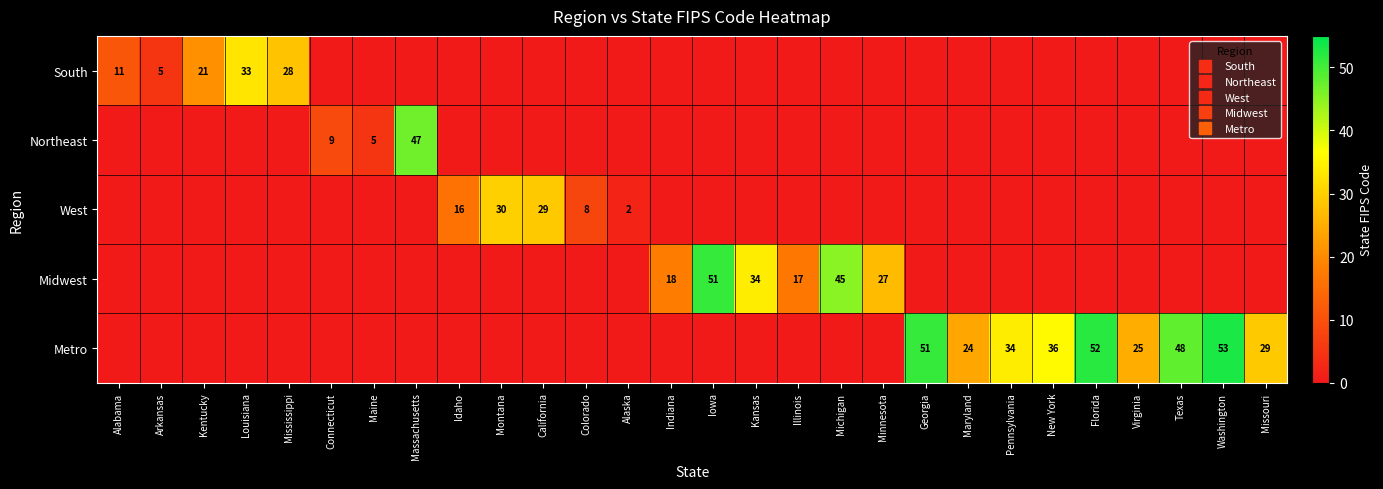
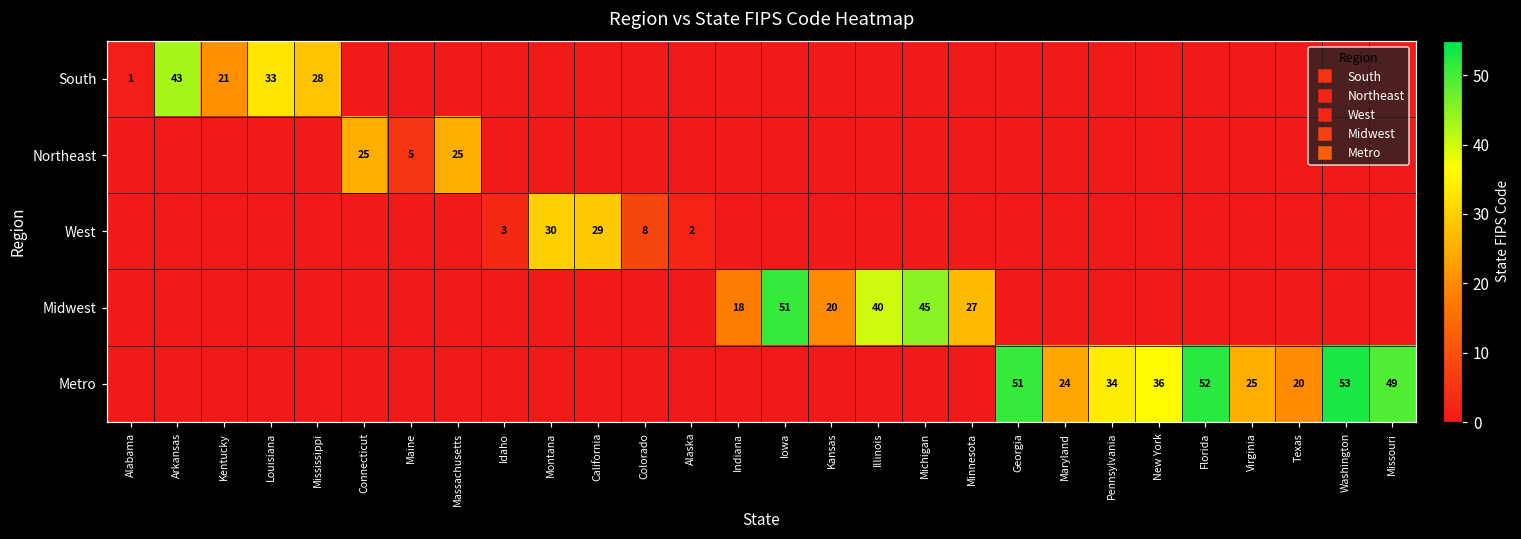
South, Alabama: 11 -> 1
South, Arkansas: 5 -> 43
Northeast, Connecticut: 9 -> 25
Northeast, Massachusetts: 47 -> 25
West, Idaho: 16 -> 3
Midwest, Kansas: 34 -> 20
Midwest, Illinois: 17 -> 40
Metro, Texas: 48 -> 20
Metro, Missouri: 29 -> 49
